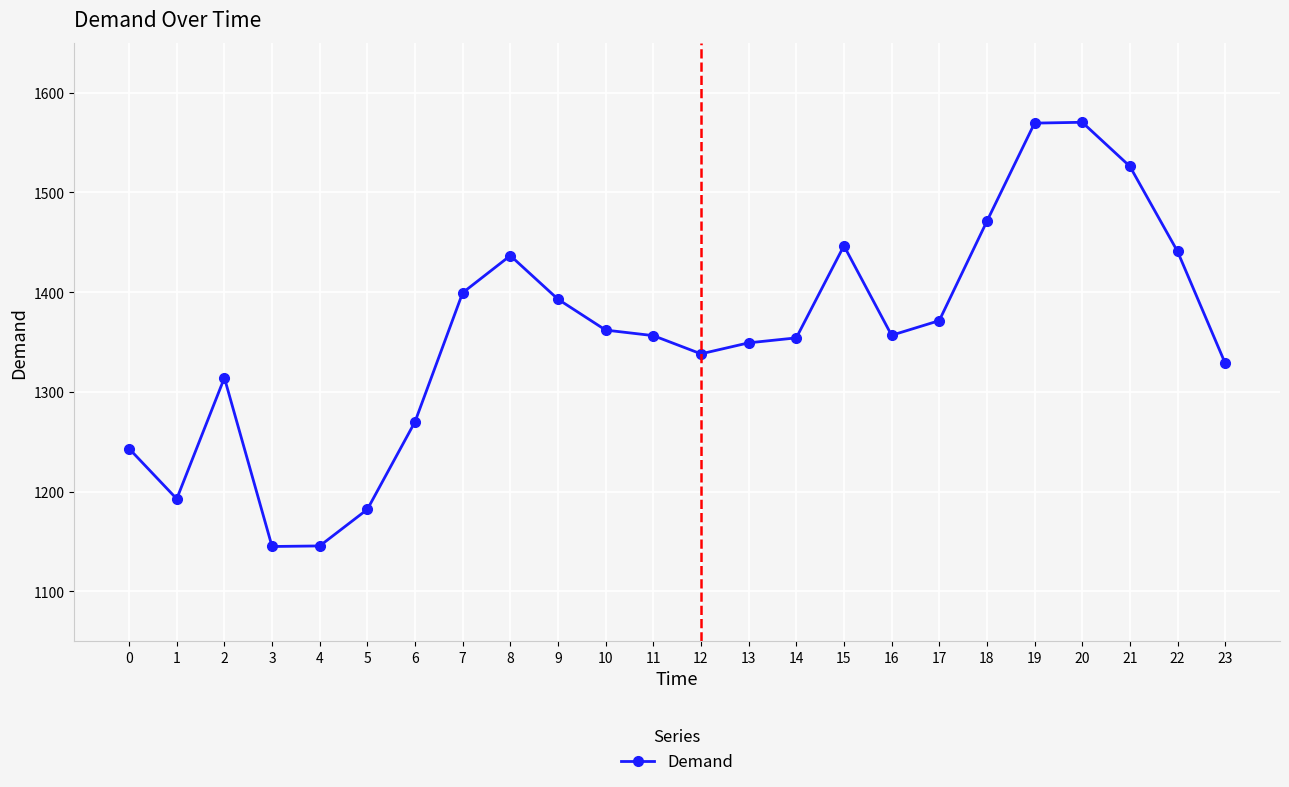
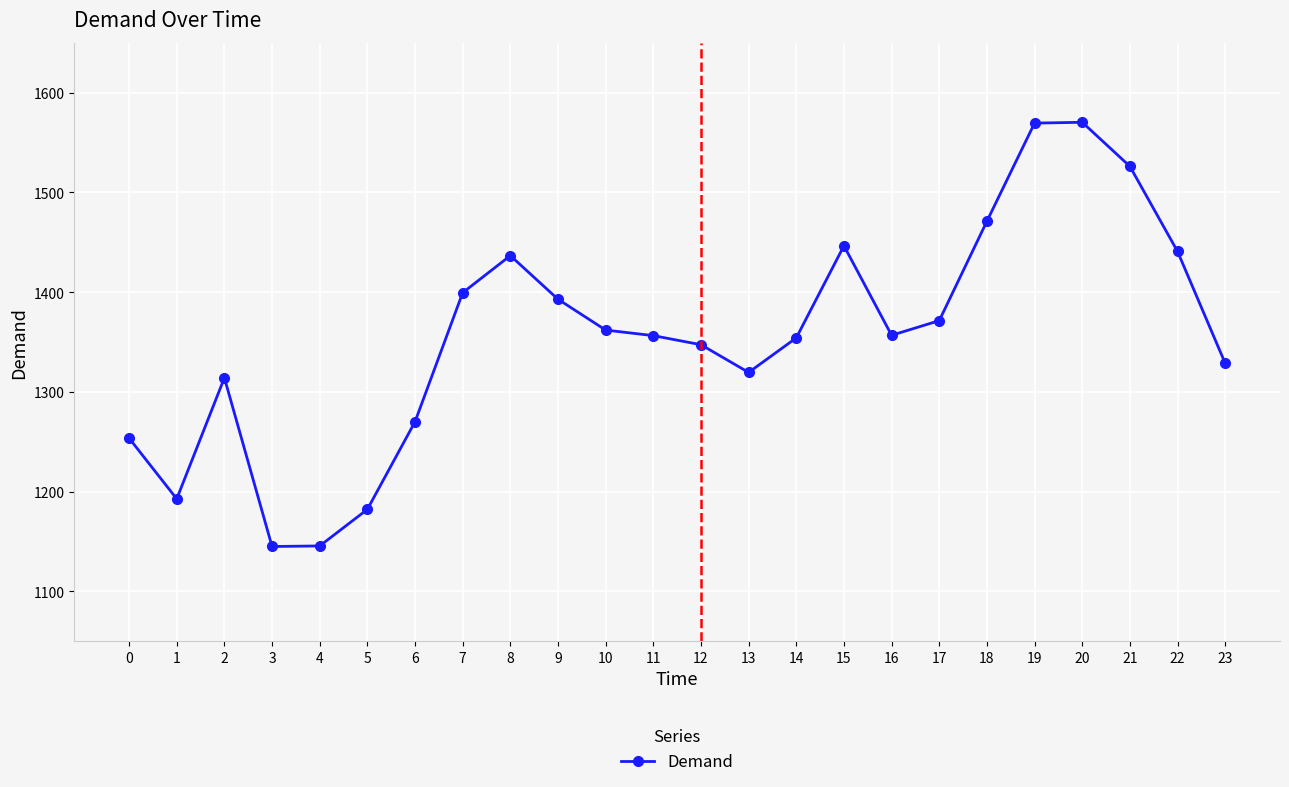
0: 1240 -> 1250
12: 1340 -> 1350
13: 1350 -> 1320
